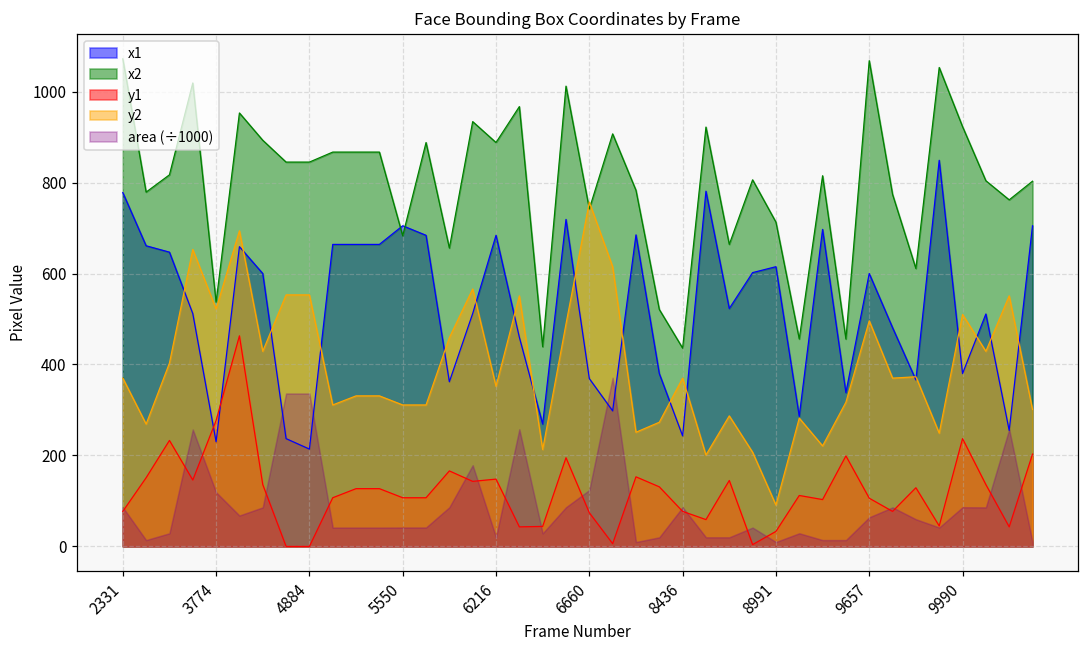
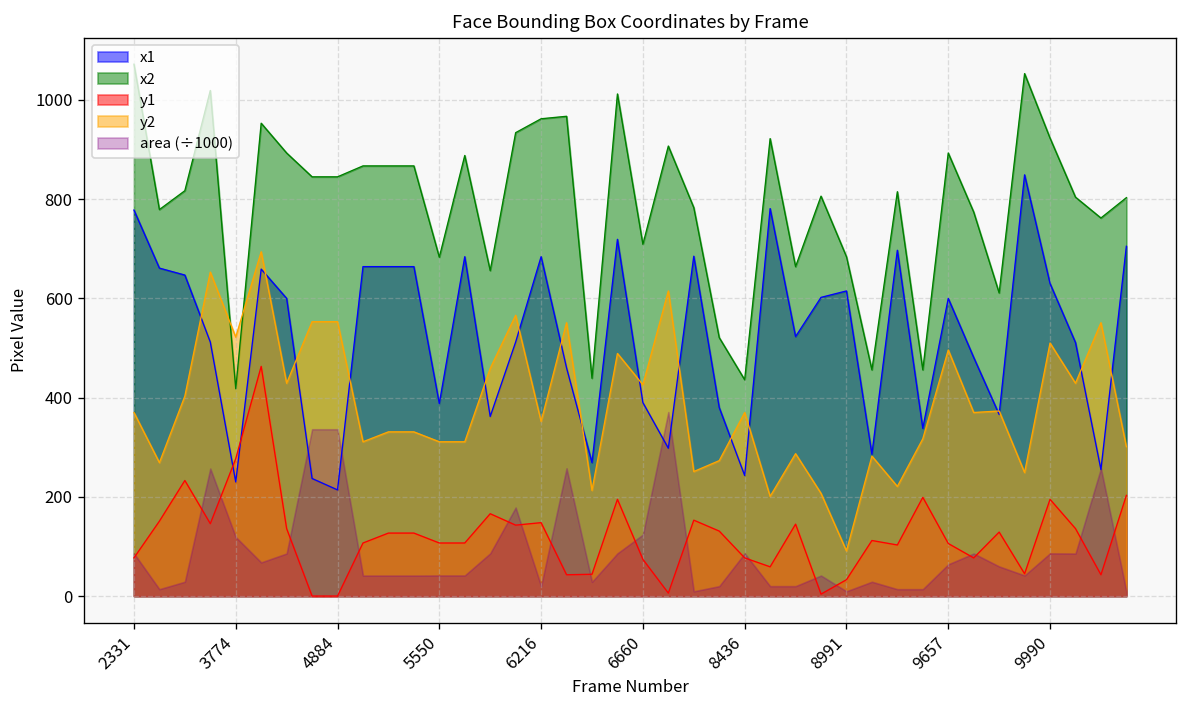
x2, 3774: 540 -> 420
x1, 5550: 710 -> 390
x2, 6216: 890 -> 960
x1, 6660: 370 -> 390
x2, 6660: 740 -> 710
y2, 6660: 760 -> 430
x2, 8991: 710 -> 680
x2, 9657: 1070 -> 890
x1, 9990: 380 -> 630
y1, 9990: 240 -> 200
